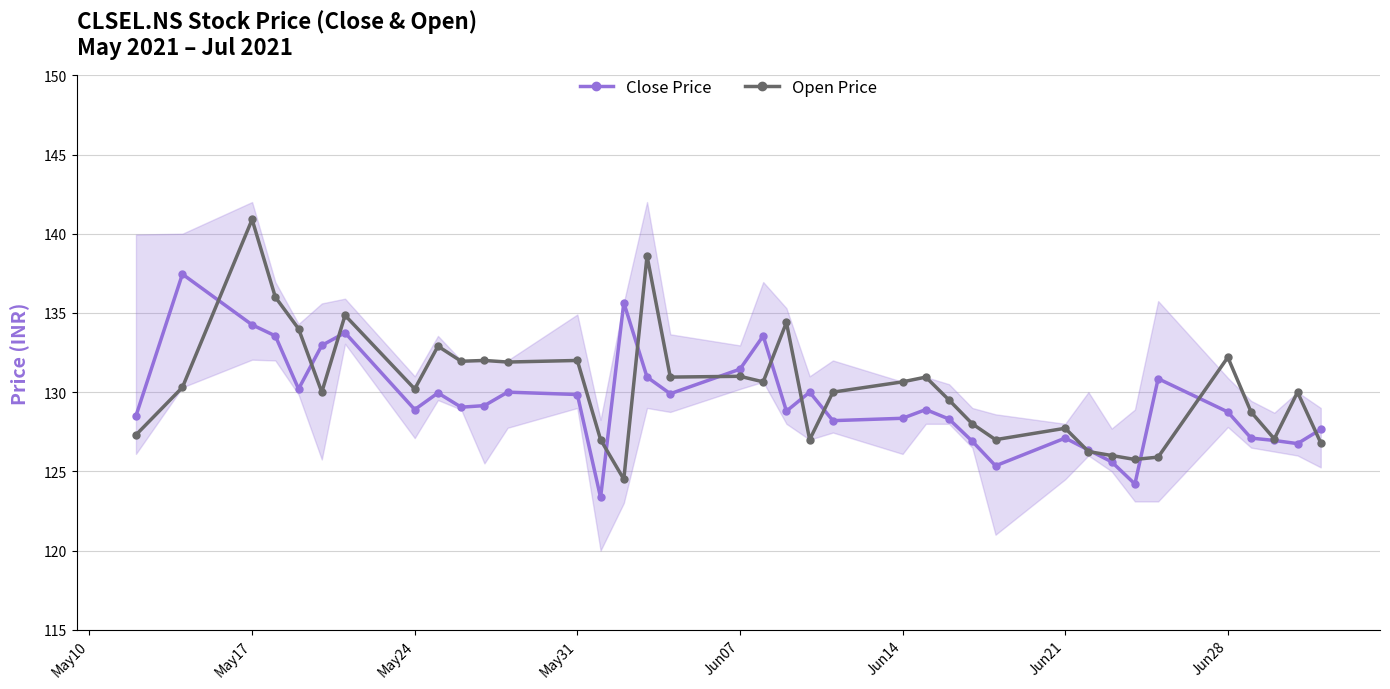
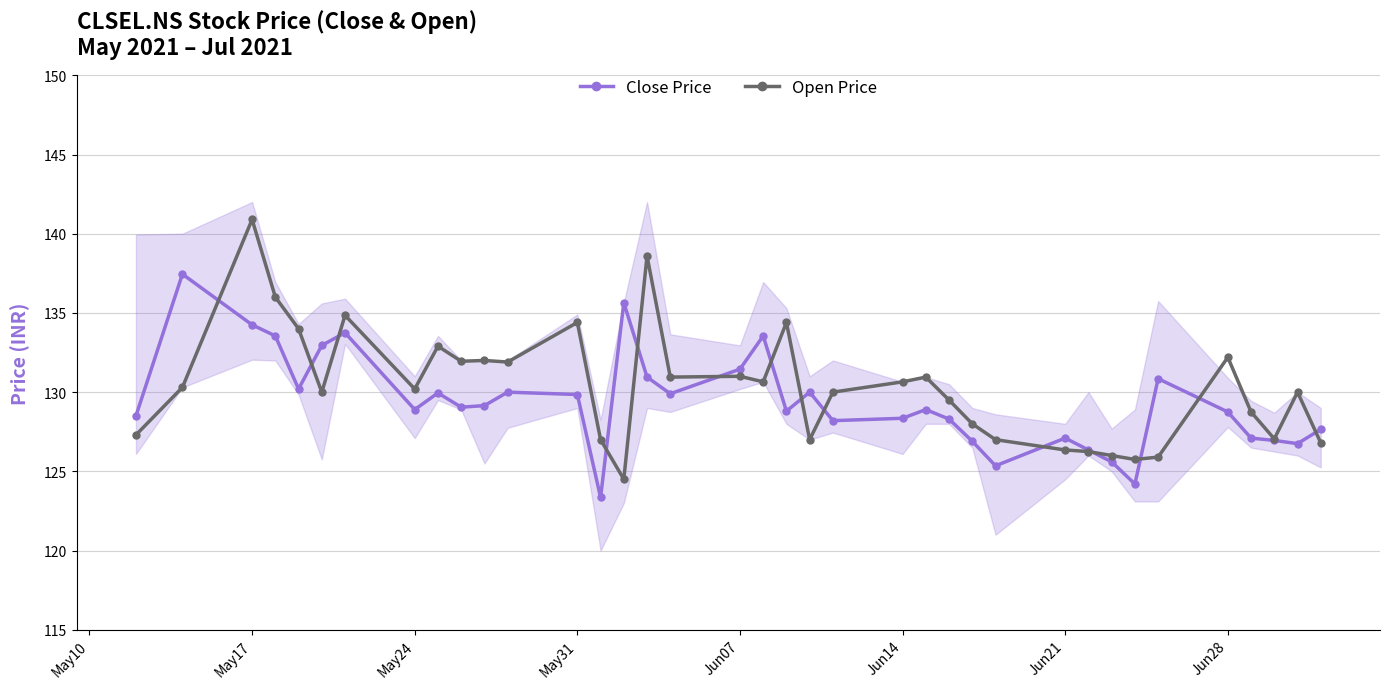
Open Price, May31: 132.0 -> 134.4
Open Price, Jun21: 127.7 -> 126.4
